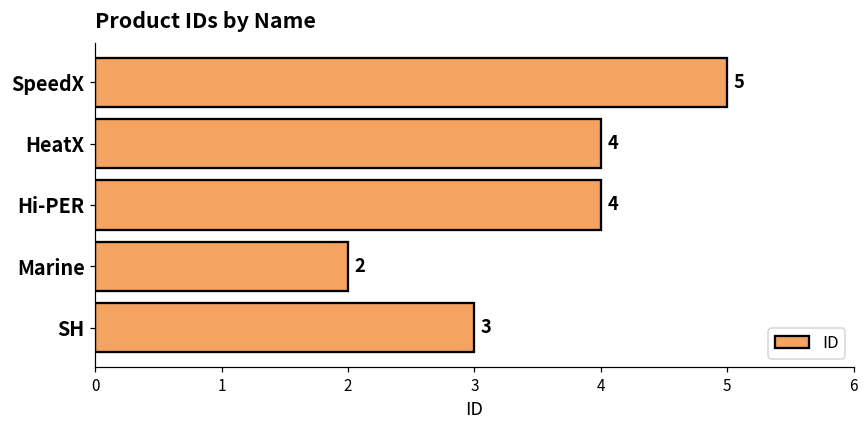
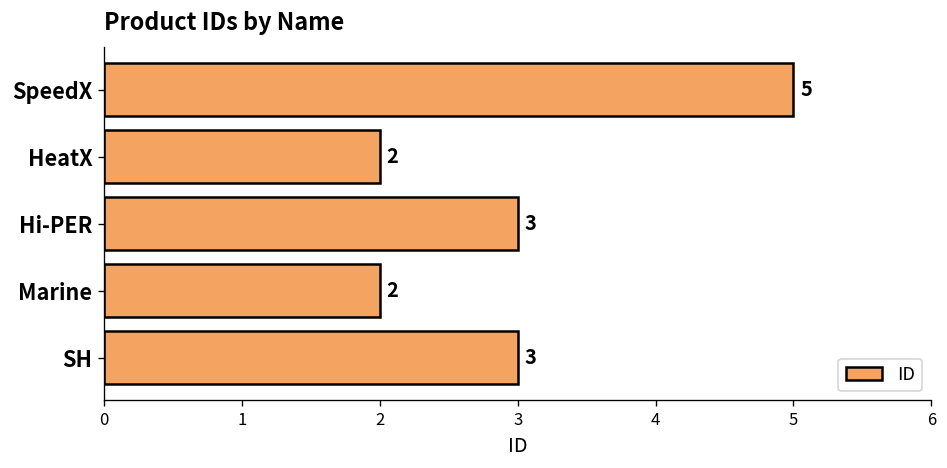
HeatX: 4 -> 2
Hi-PER: 4 -> 3
